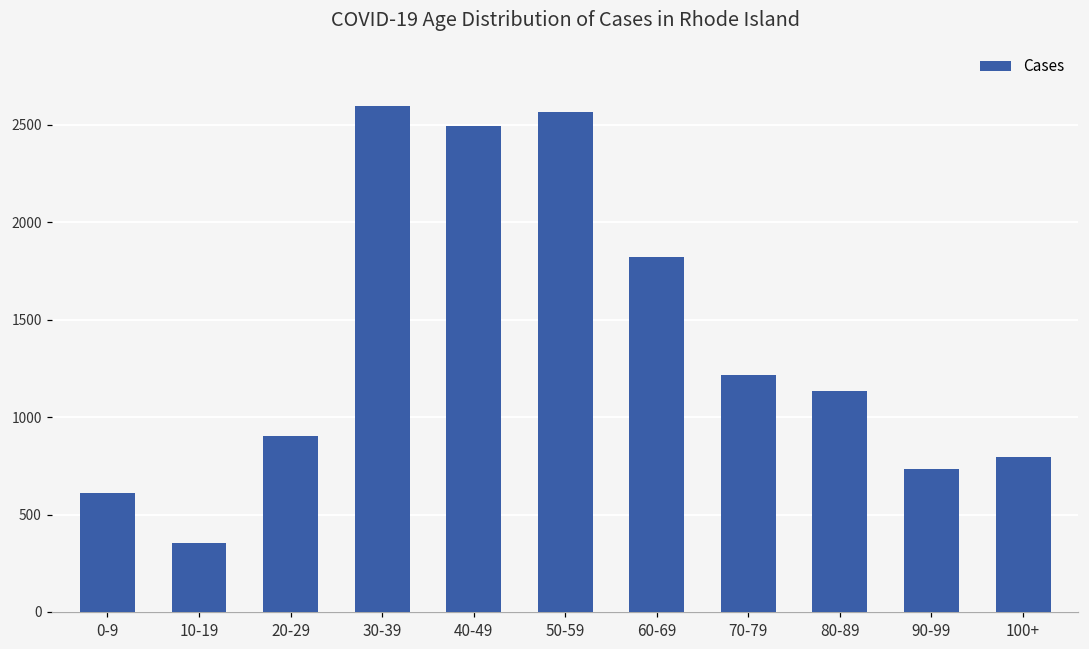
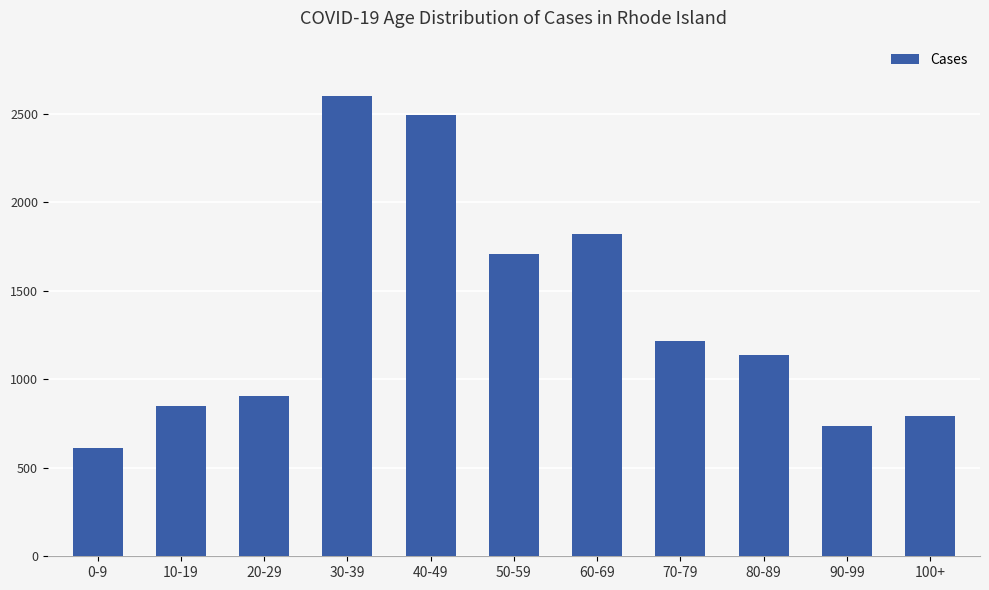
10-19: 360 -> 850
50-59: 2570 -> 1710
